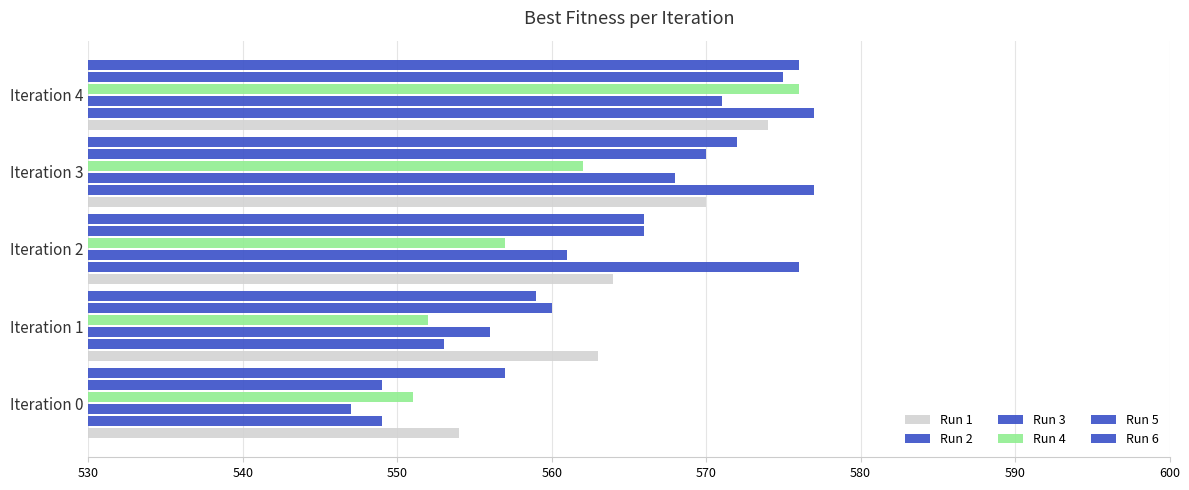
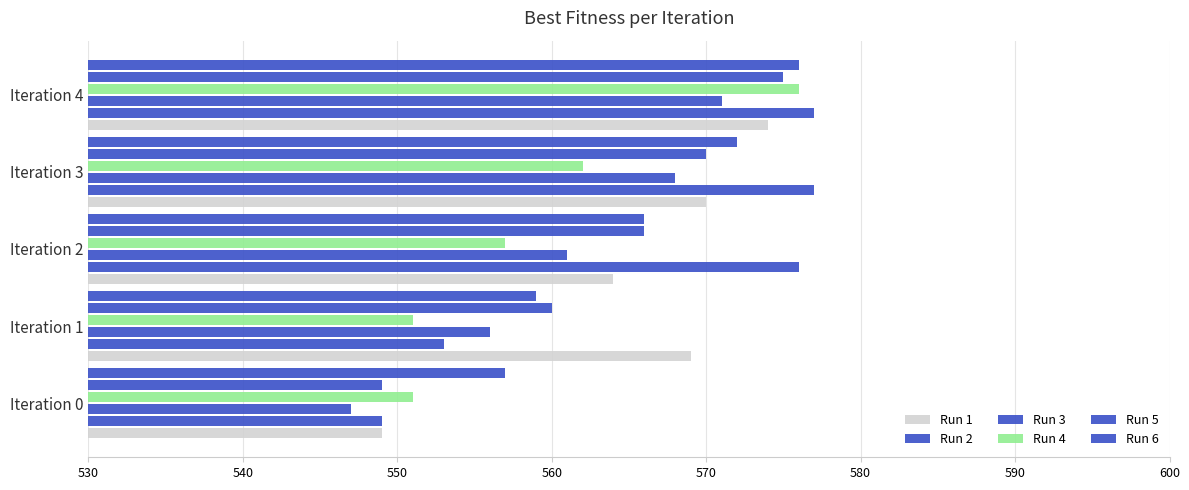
Run 4, Iteration 1: 552 -> 551
Run 1, Iteration 1: 563 -> 569
Run 1, Iteration 0: 554 -> 549
